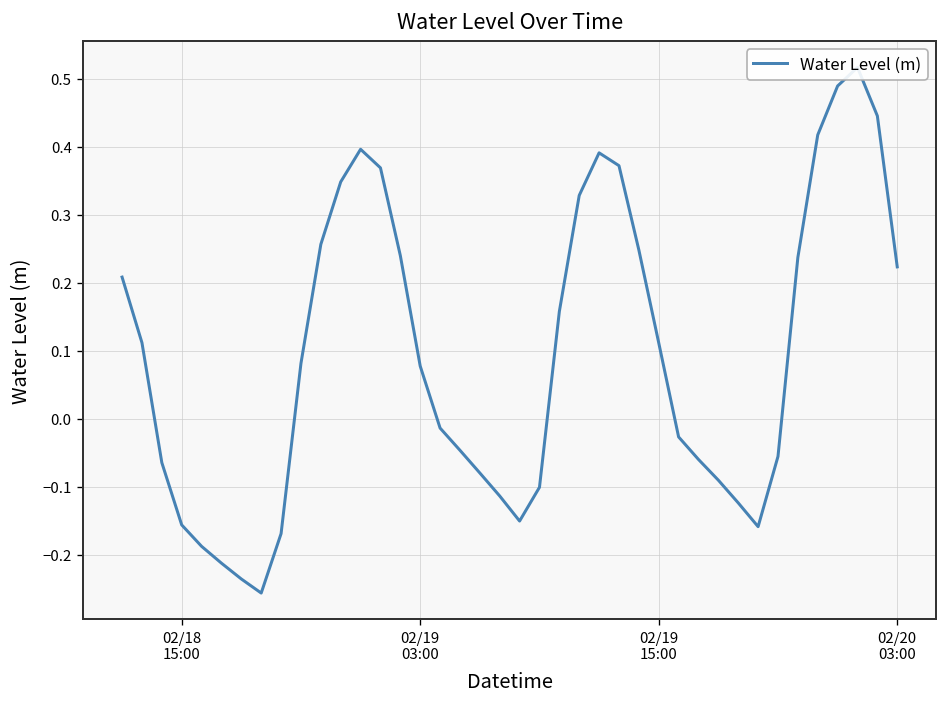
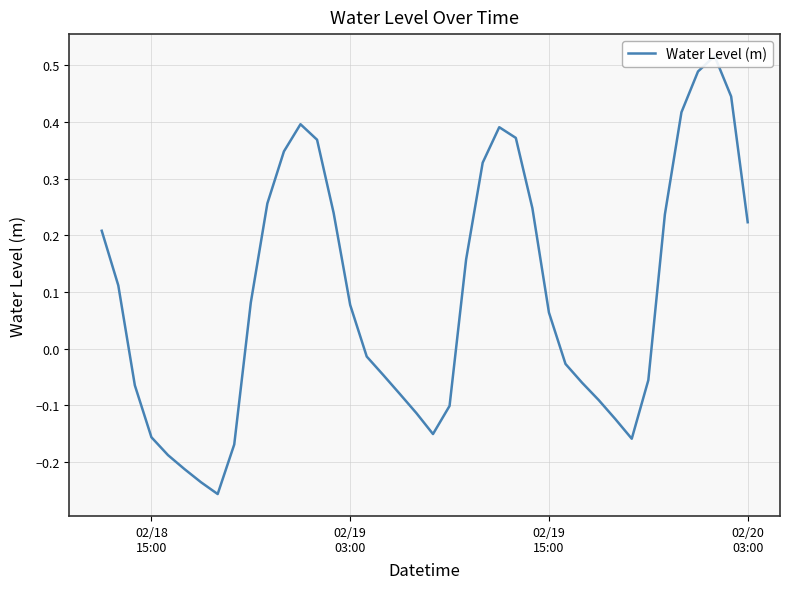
02/19 15:00: 0.11 -> 0.06
